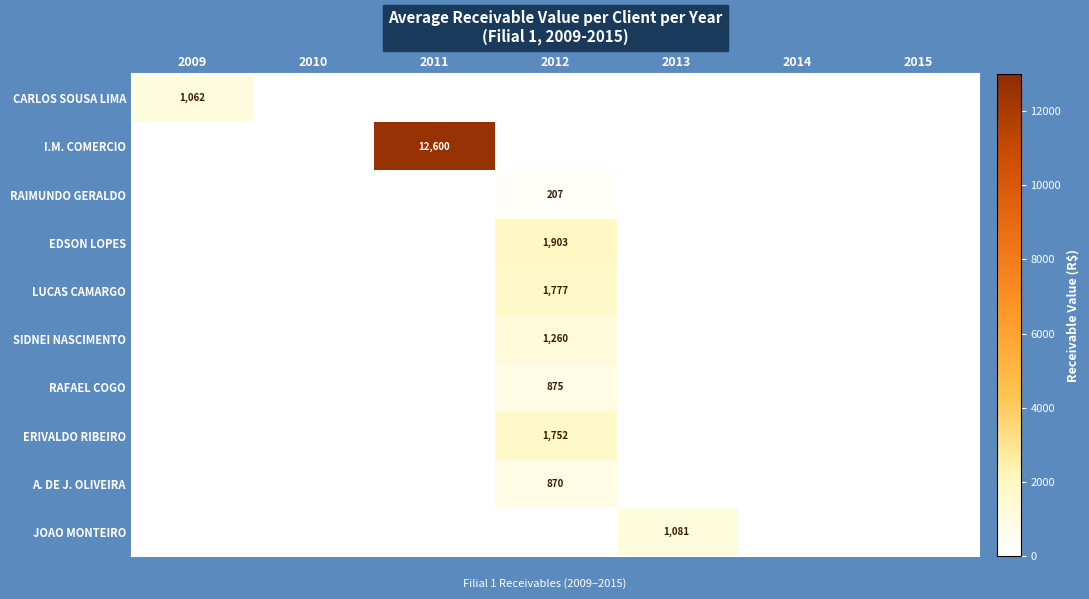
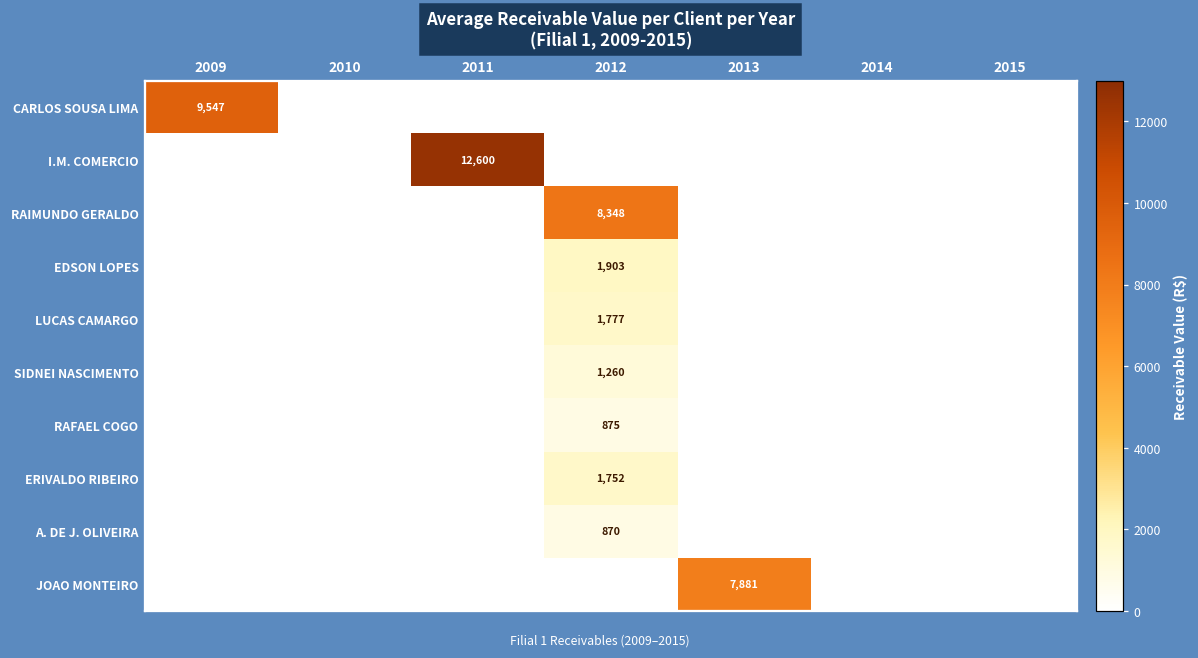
CARLOS SOUSA LIMA, 2009: 1,062 -> 9,547
RAIMUNDO GERALDO, 2012: 207 -> 8,348
JOAO MONTEIRO, 2013: 1,081 -> 7,881
